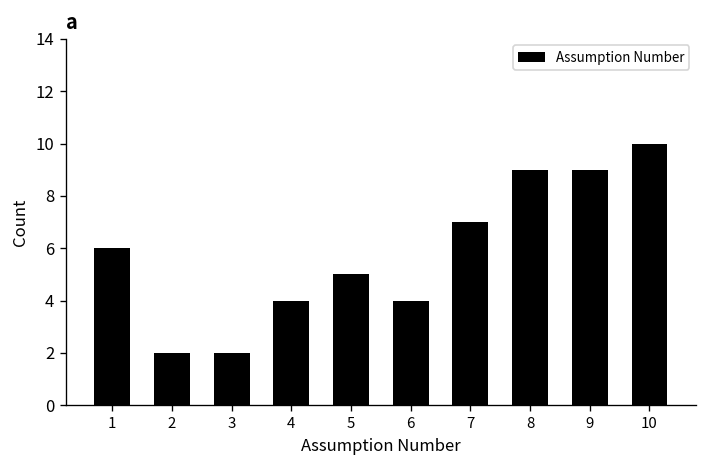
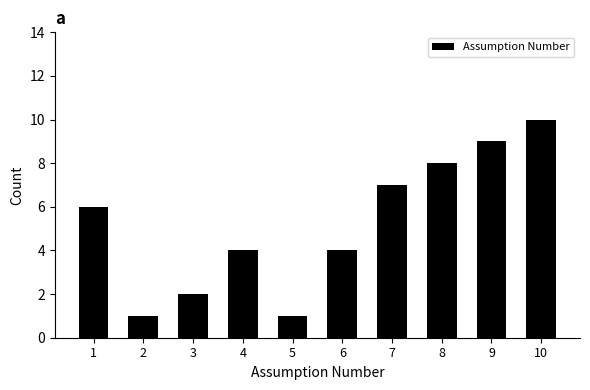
2: 2 -> 1
5: 5 -> 1
8: 9 -> 8
